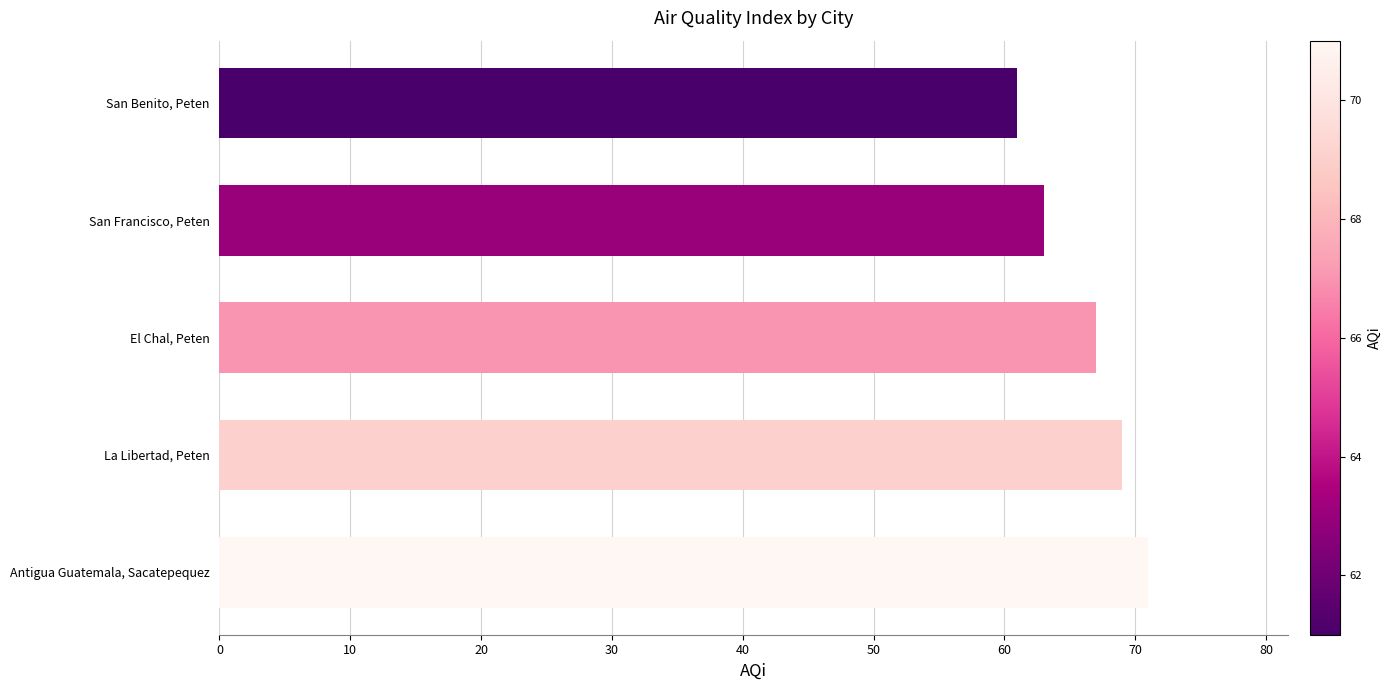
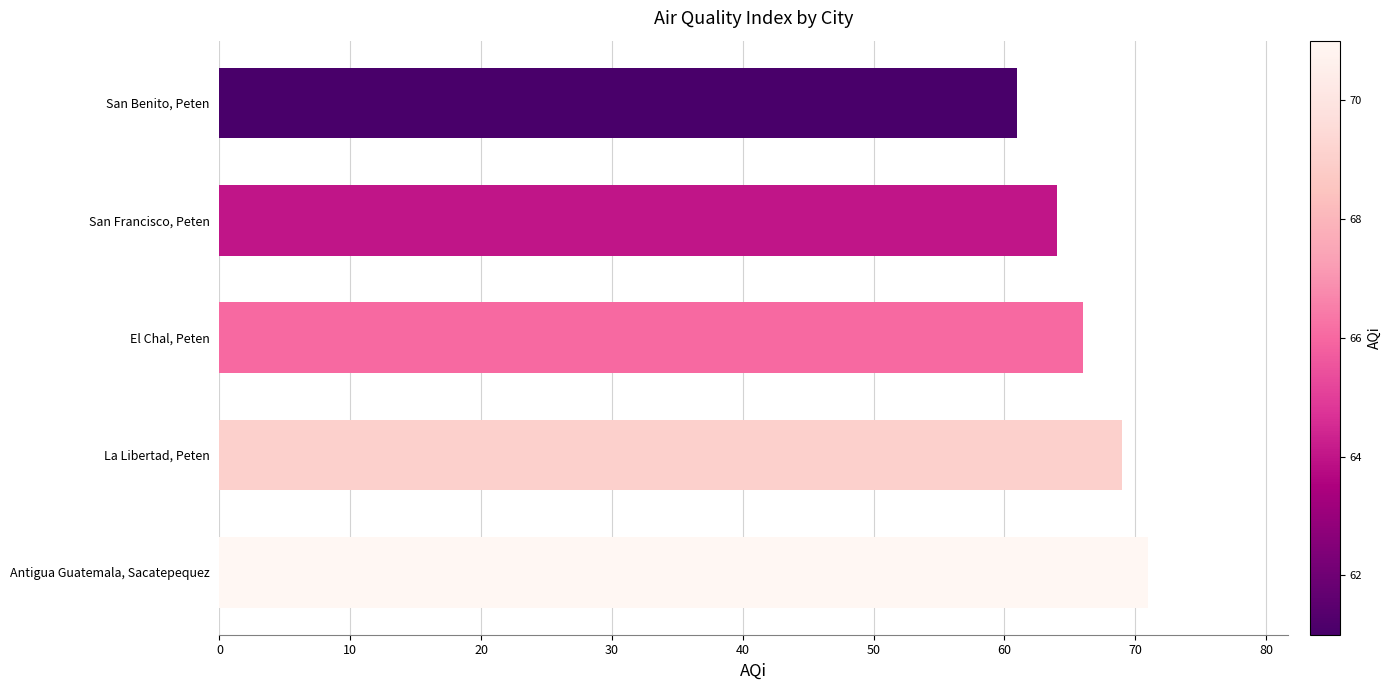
San Francisco, Peten: 63 -> 64
El Chal, Peten: 67 -> 66
